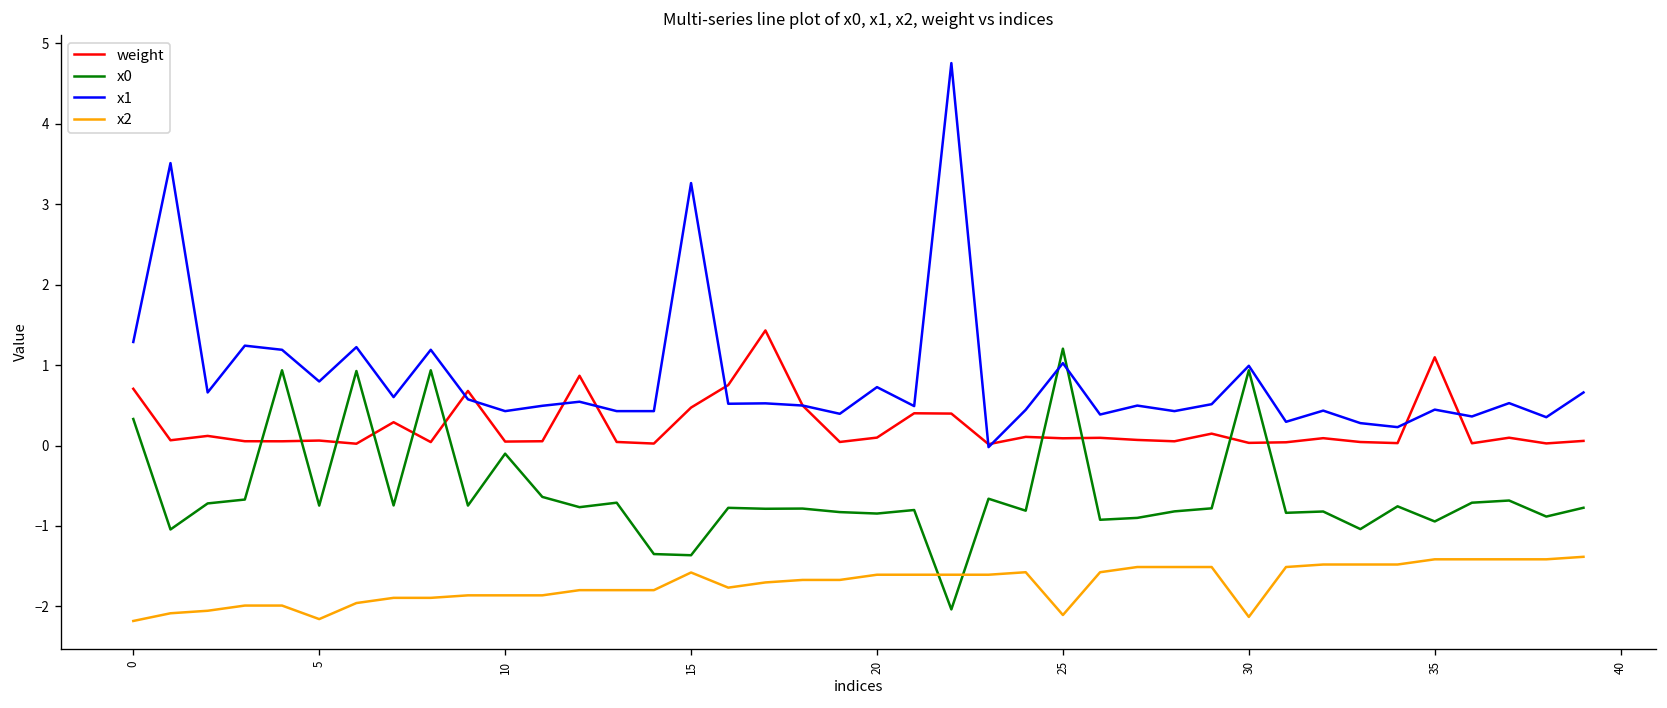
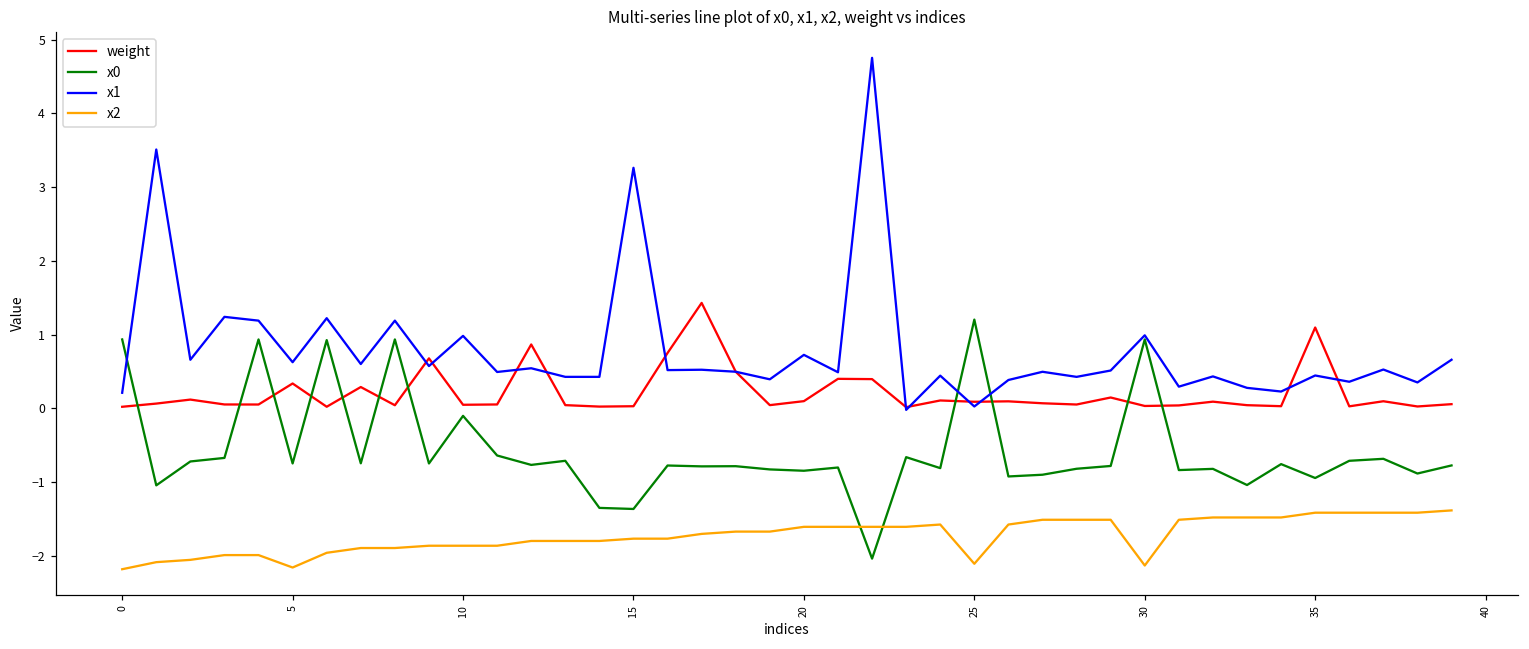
weight, 0: 0.7 -> 0.0
x0, 0: 0.3 -> 0.9
x1, 0: 1.3 -> 0.2
weight, 5: 0.1 -> 0.3
x1, 5: 0.8 -> 0.6
x1, 10: 0.4 -> 1.0
weight, 15: 0.5 -> 0.0
x2, 15: -1.6 -> -1.8
x1, 25: 1.0 -> 0.0
